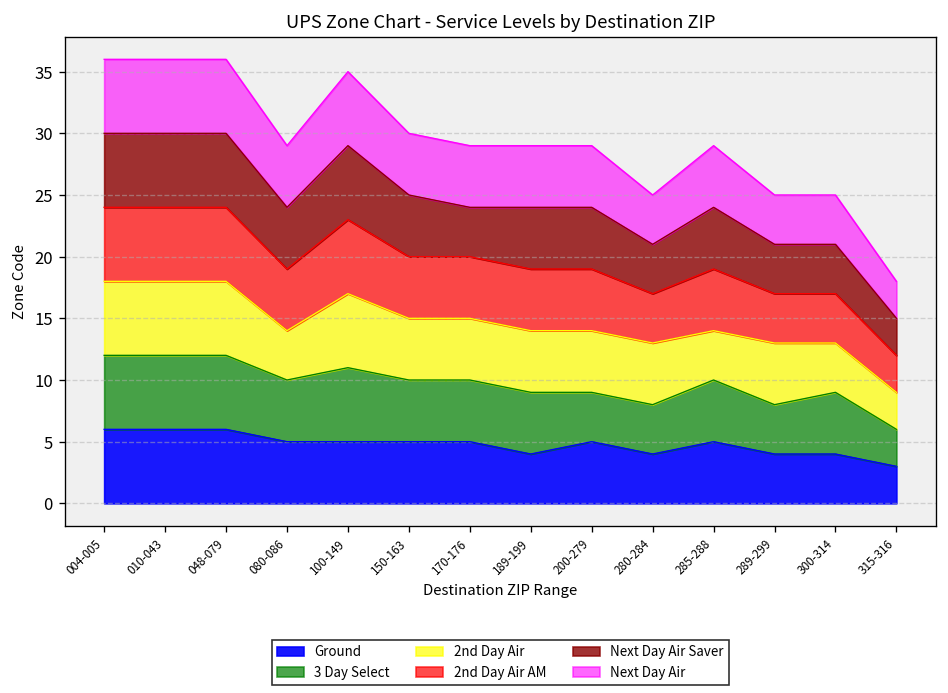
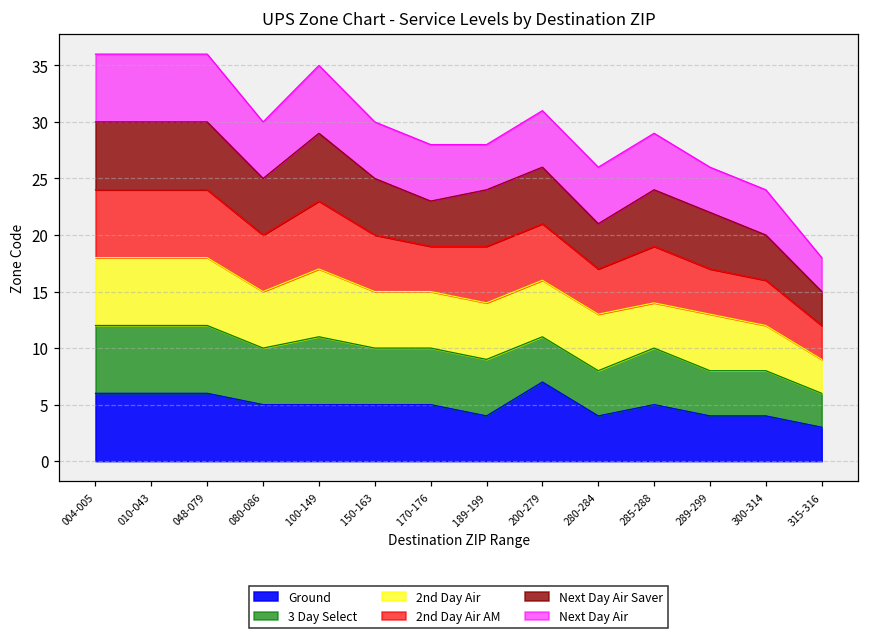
2nd Day Air, 080-086: 4.0 -> 5.0
2nd Day Air AM, 170-176: 5.0 -> 4.0
Next Day Air, 189-199: 5.0 -> 4.0
Ground, 200-279: 5 -> 7
Next Day Air, 280-284: 4.0 -> 5.0
Next Day Air Saver, 289-299: 4.0 -> 5.0
3 Day Select, 300-314: 5.0 -> 4.0
